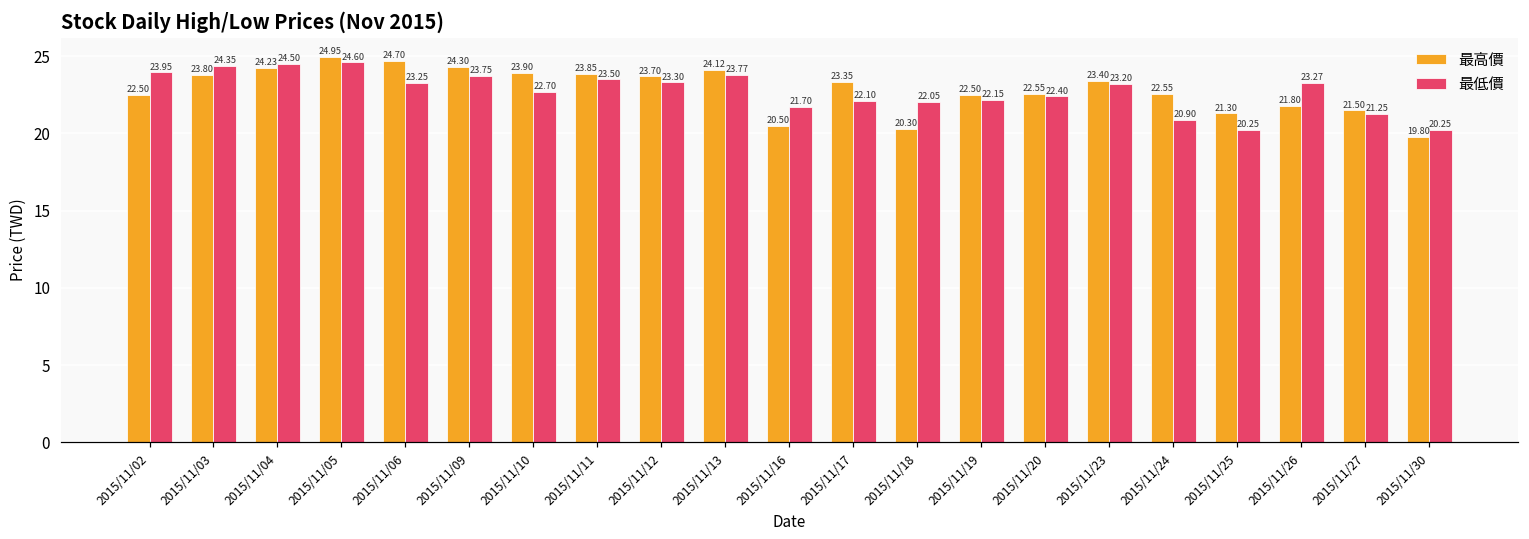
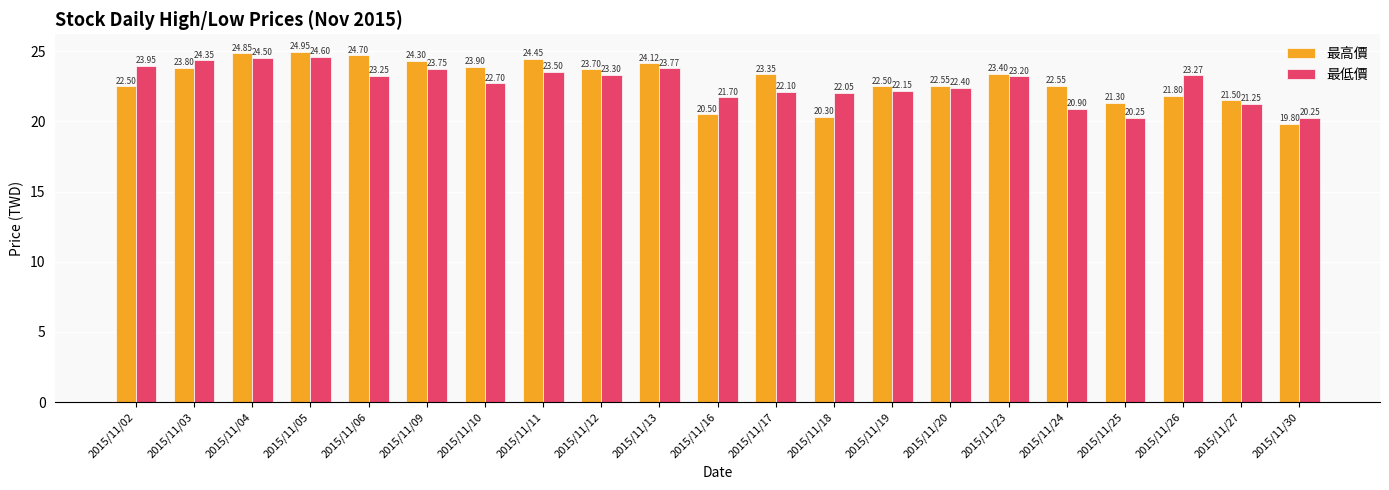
最高價, 2015/11/04: 24.23 -> 24.85
最高價, 2015/11/11: 23.85 -> 24.45
